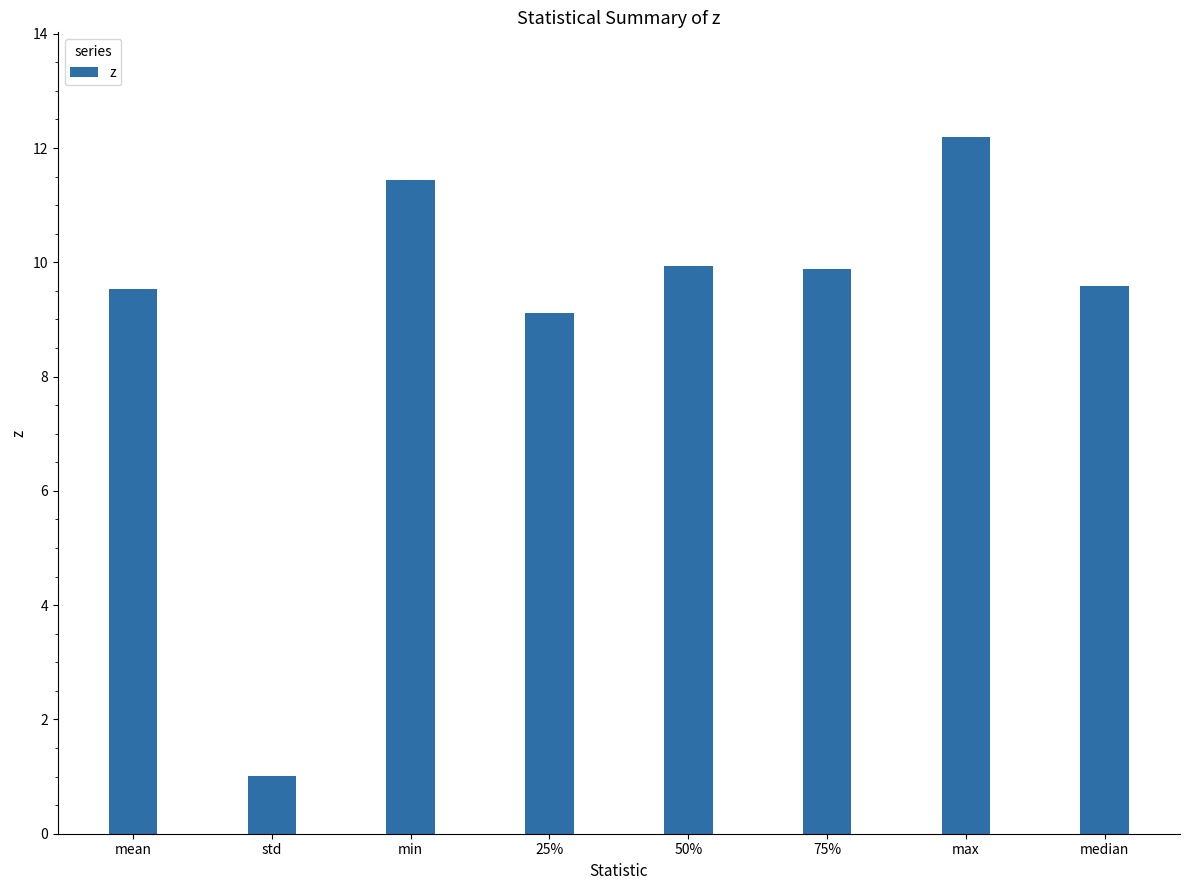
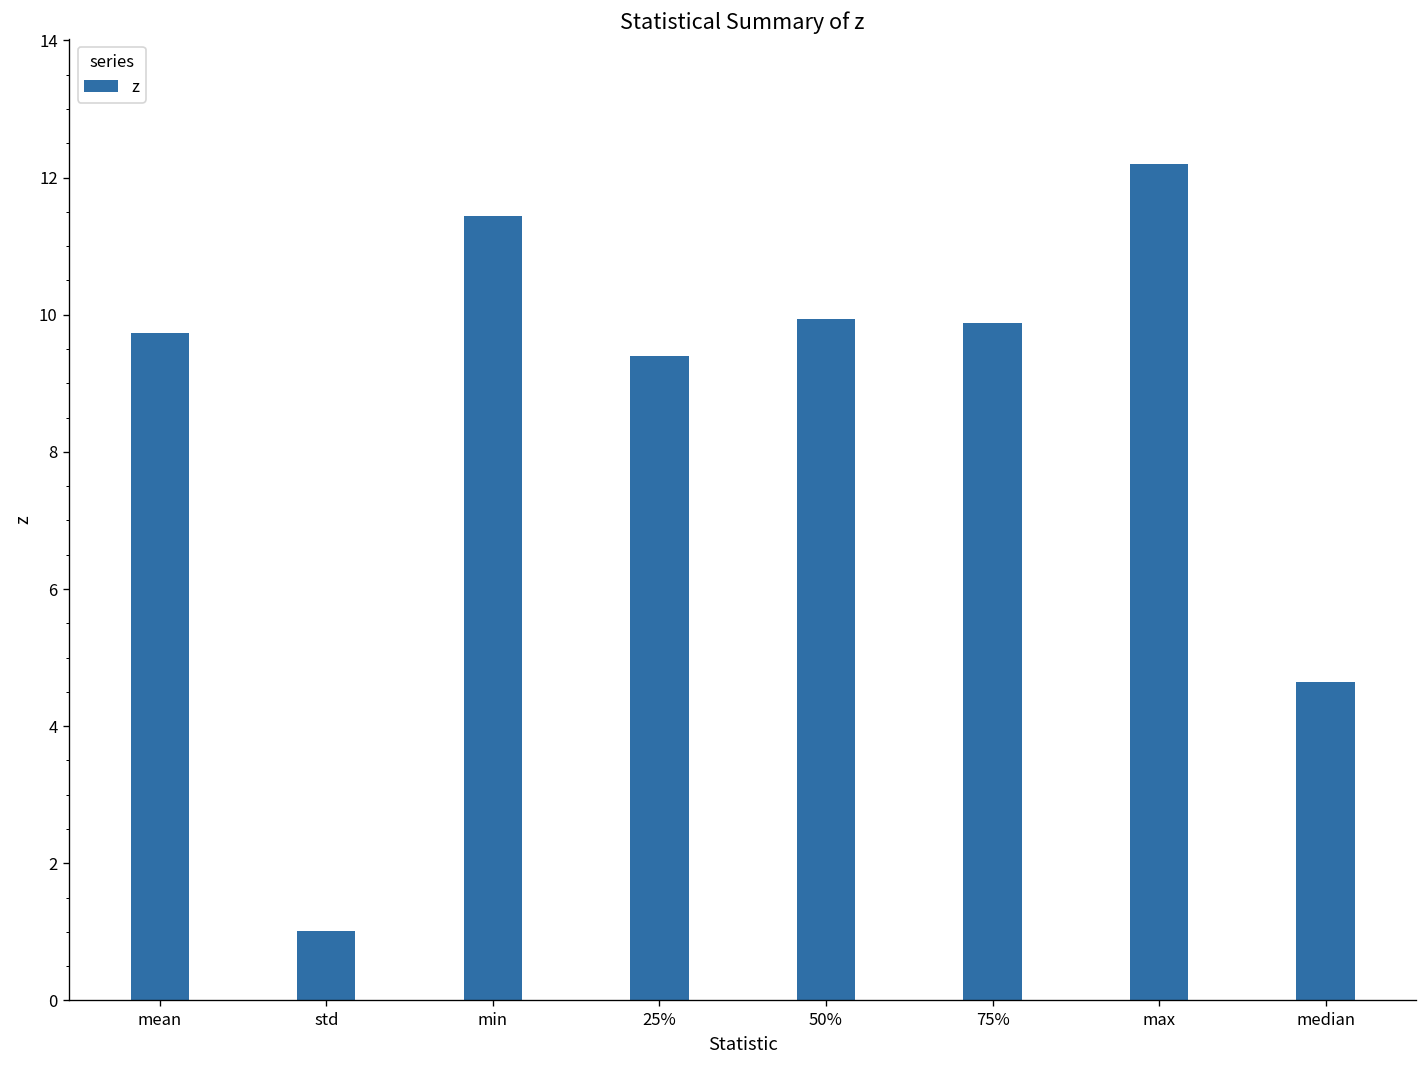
mean: 9.5 -> 9.7
25%: 9.1 -> 9.4
median: 9.6 -> 4.6
